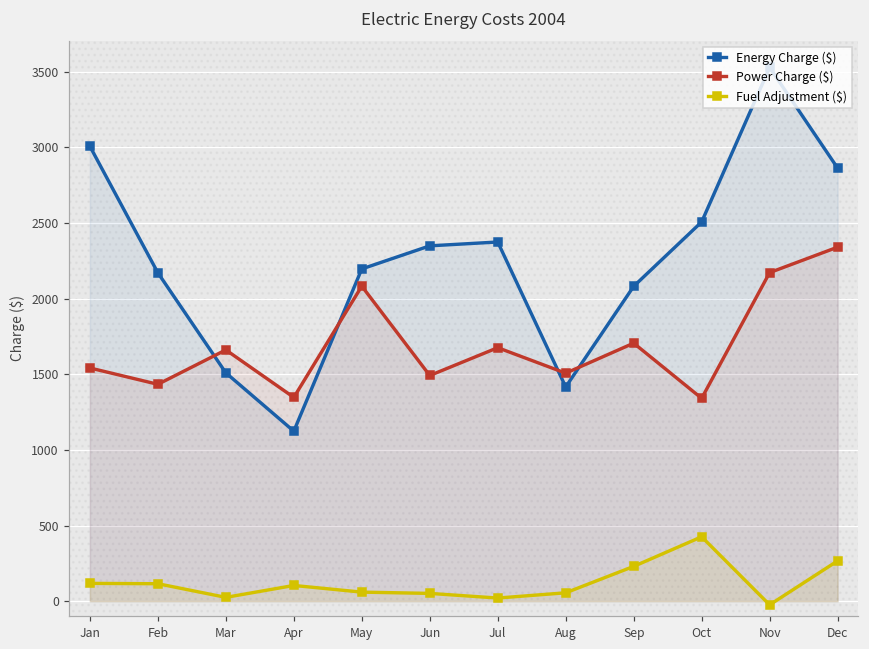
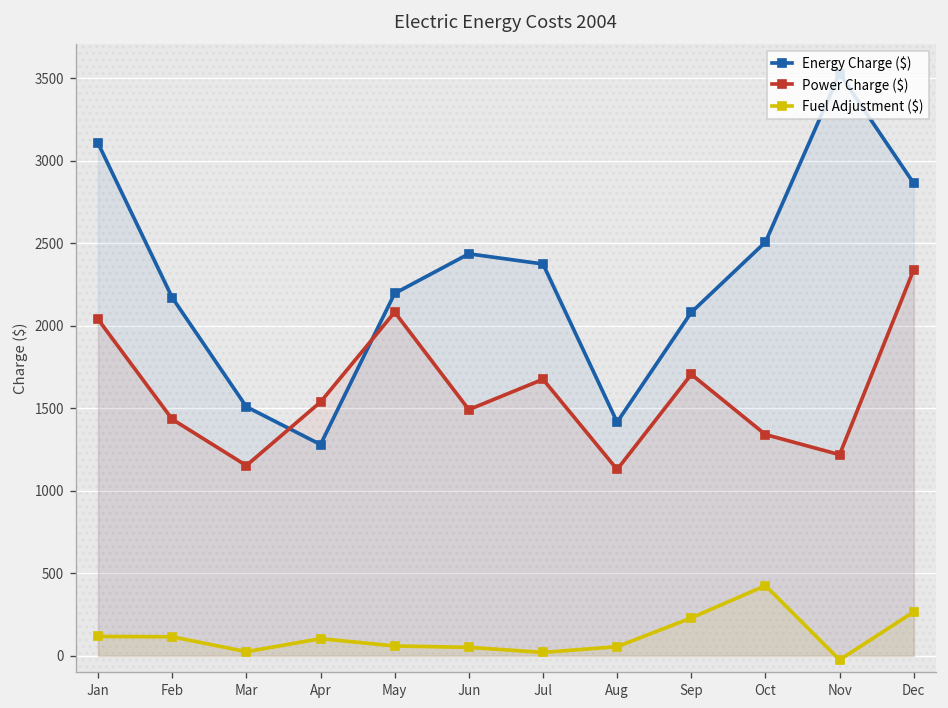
Energy Charge ($), Jan: 3010 -> 3110
Power Charge ($), Jan: 1540 -> 2040
Power Charge ($), Mar: 1660 -> 1150
Energy Charge ($), Apr: 1120 -> 1280
Power Charge ($), Apr: 1350 -> 1540
Energy Charge ($), Jun: 2350 -> 2440
Power Charge ($), Aug: 1510 -> 1130
Power Charge ($), Nov: 2170 -> 1220
